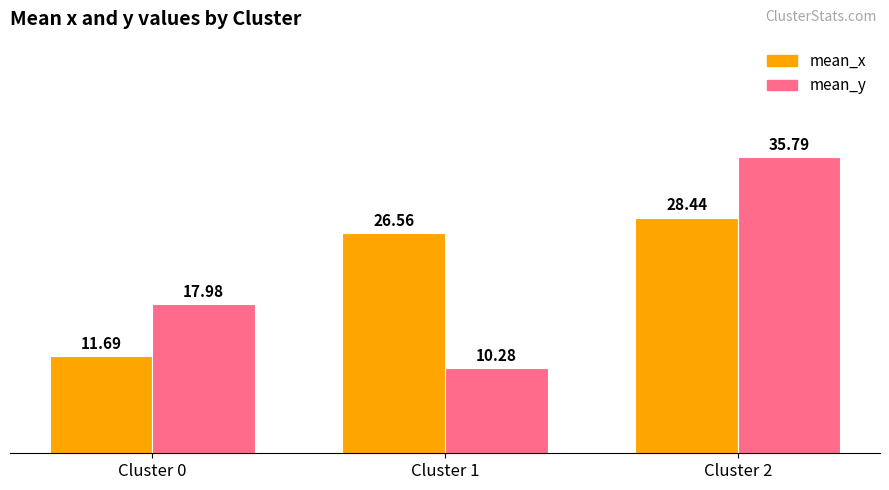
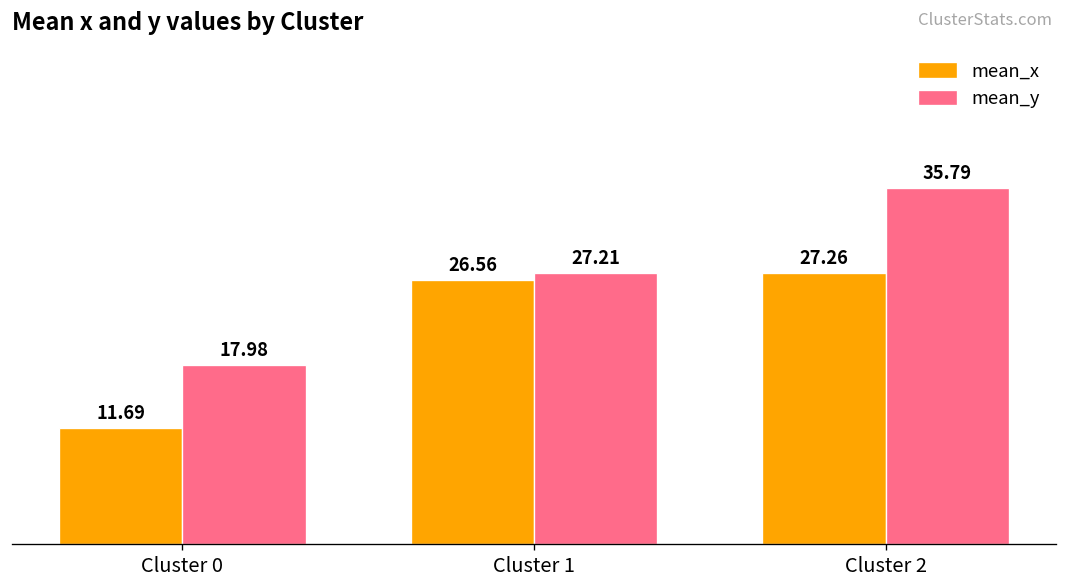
mean_y, Cluster 1: 10.28 -> 27.21
mean_x, Cluster 2: 28.44 -> 27.26
